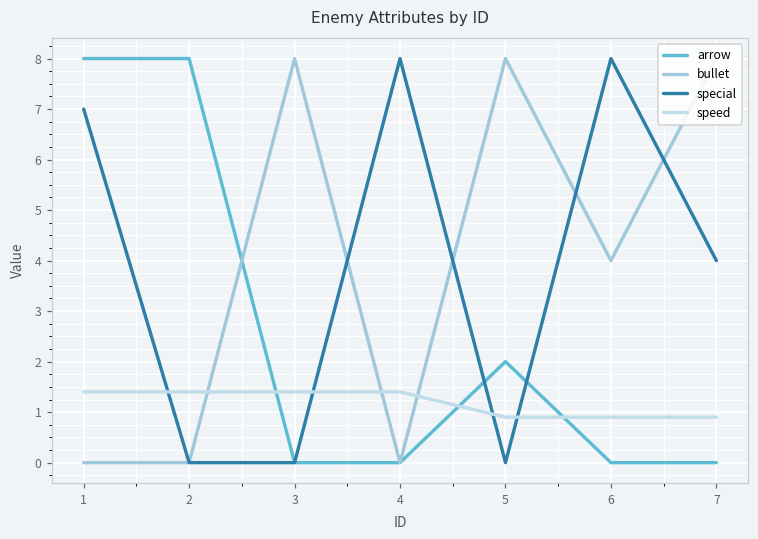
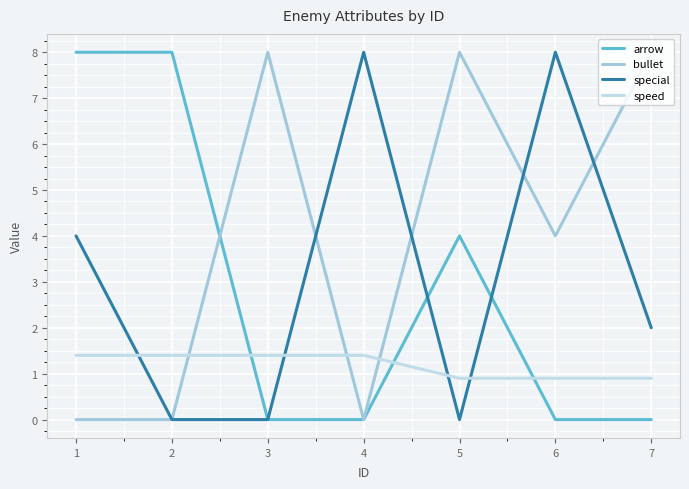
special, 1: 7 -> 4
arrow, 5: 2 -> 4
special, 7: 4 -> 2
